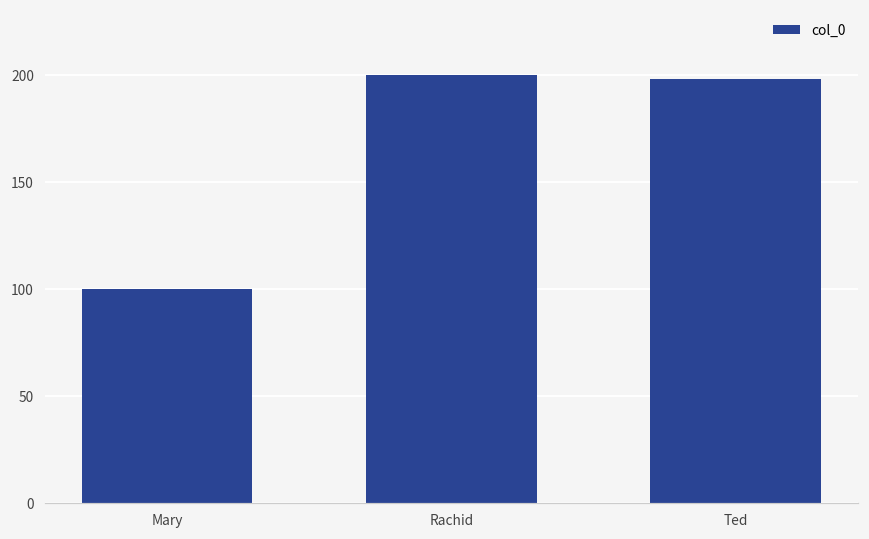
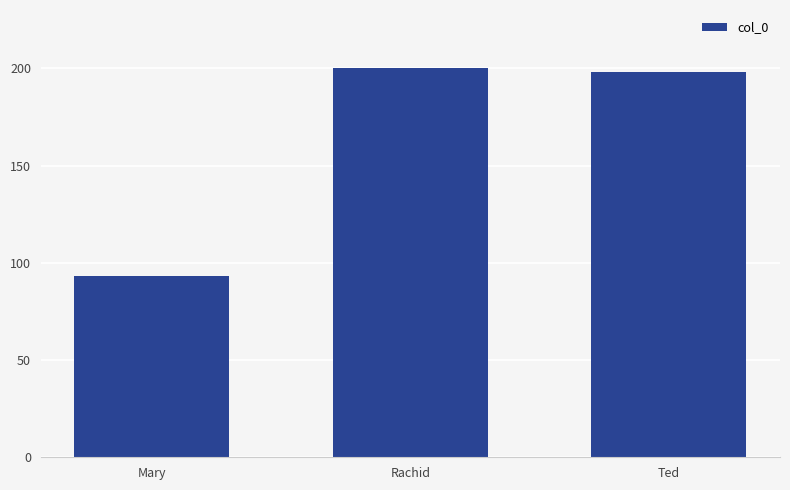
Mary: 100 -> 93
